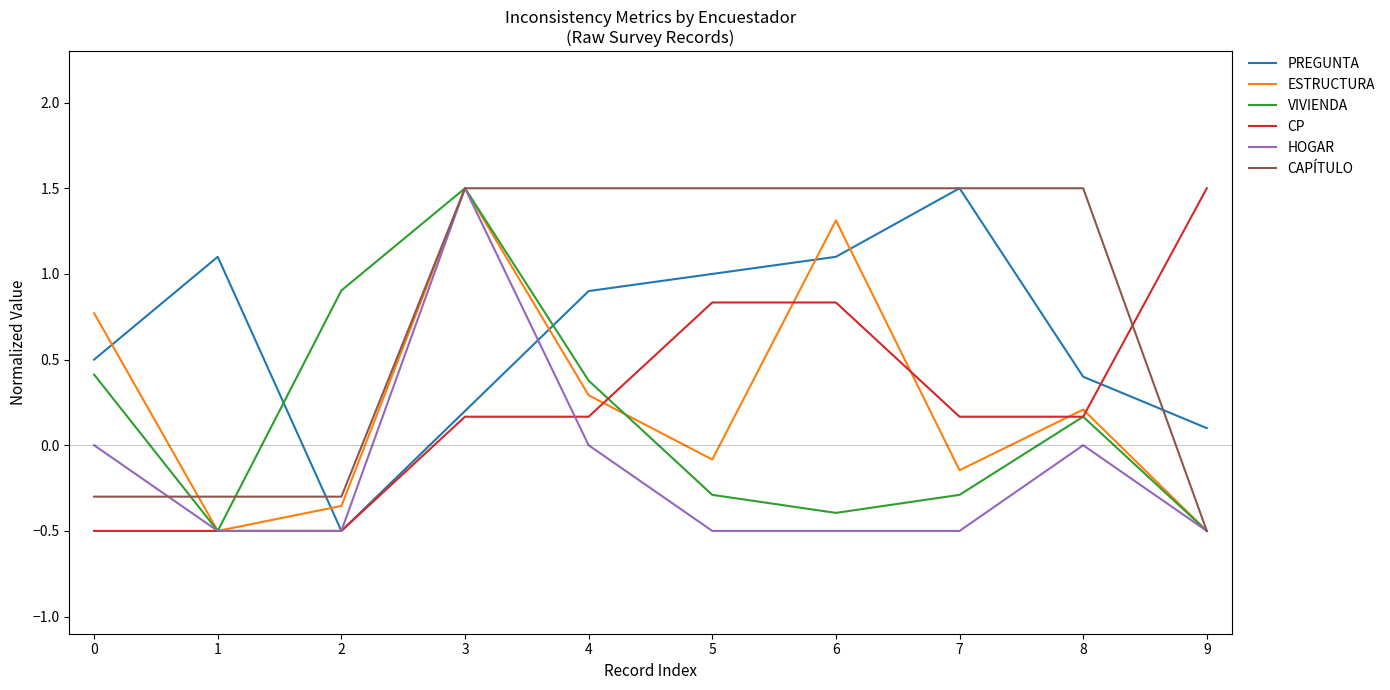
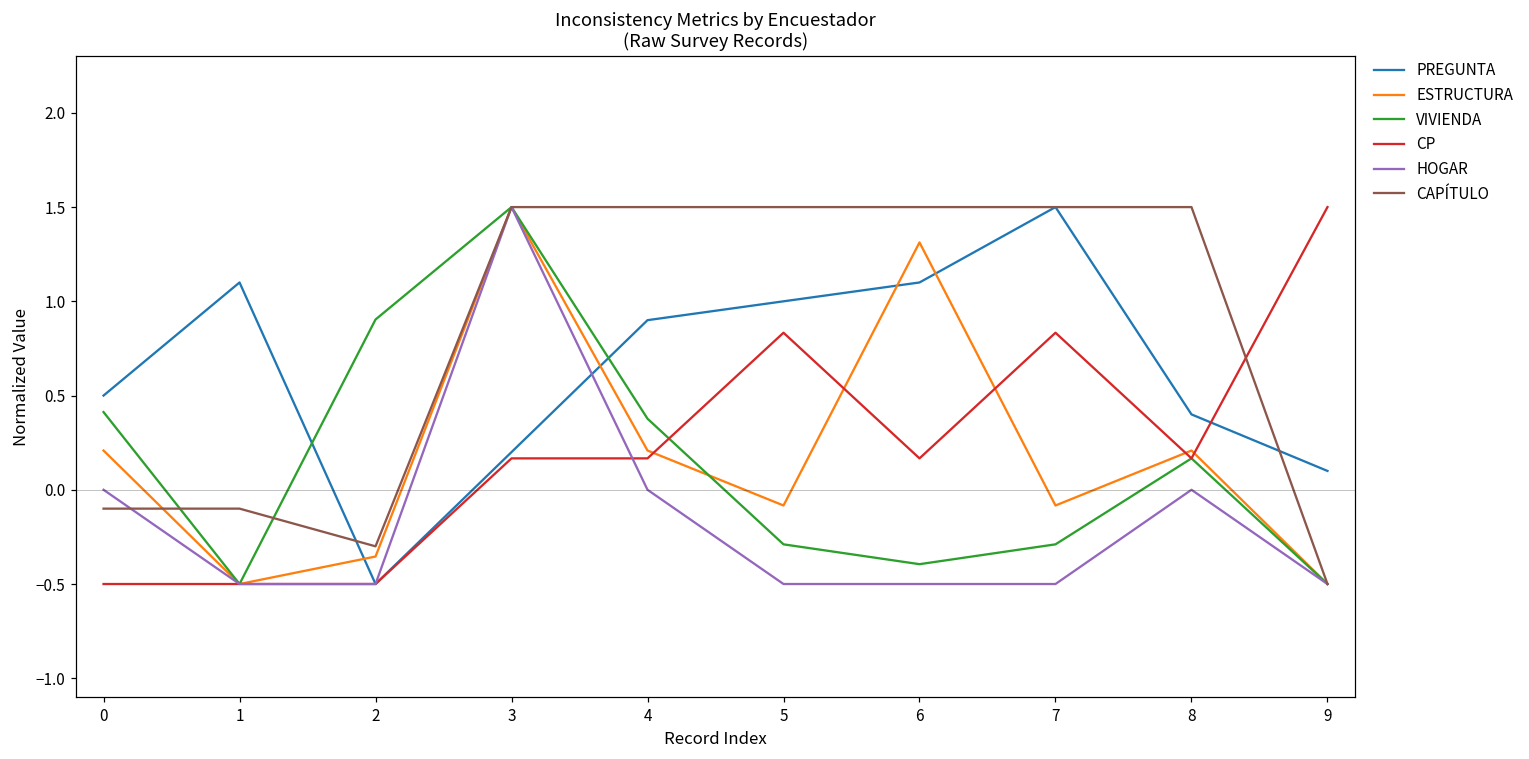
ESTRUCTURA, 0: 0.77 -> 0.21
CAPÍTULO, 0: -0.30 -> -0.10
CAPÍTULO, 1: -0.30 -> -0.10
ESTRUCTURA, 4: 0.29 -> 0.21
CP, 6: 0.83 -> 0.17
ESTRUCTURA, 7: -0.15 -> -0.08
CP, 7: 0.17 -> 0.83
